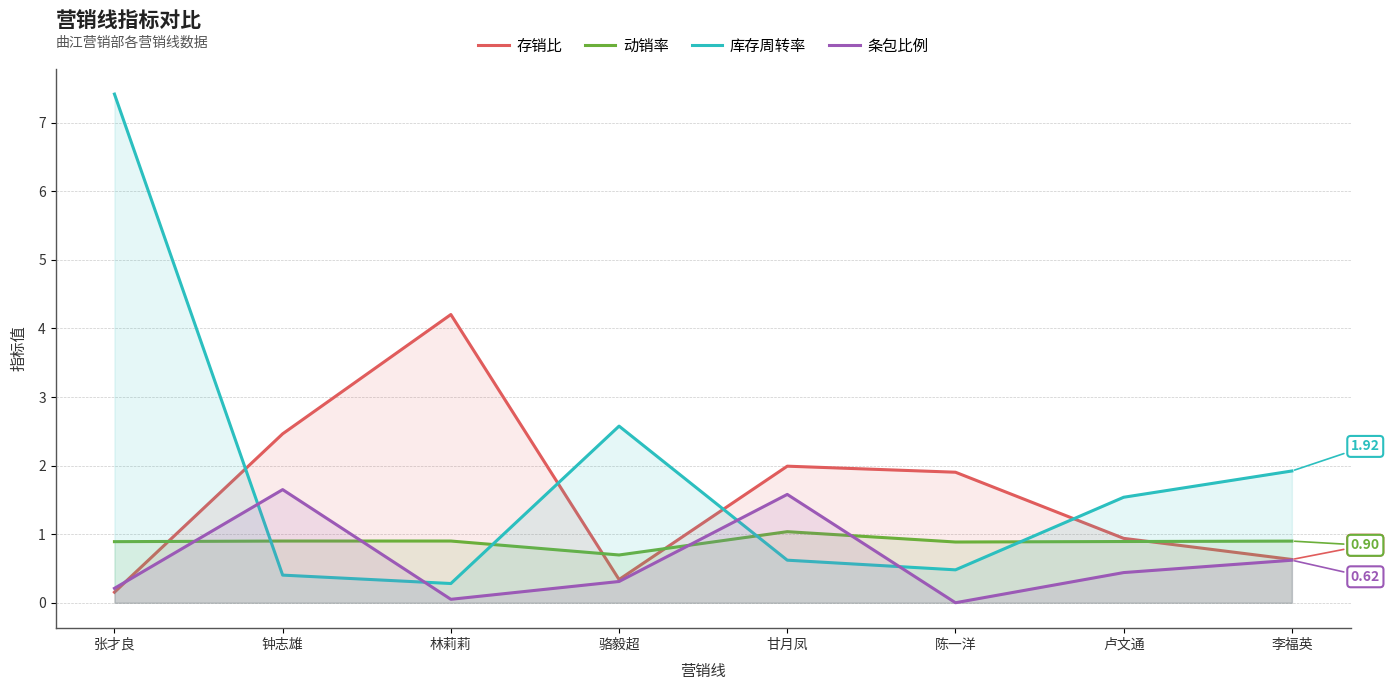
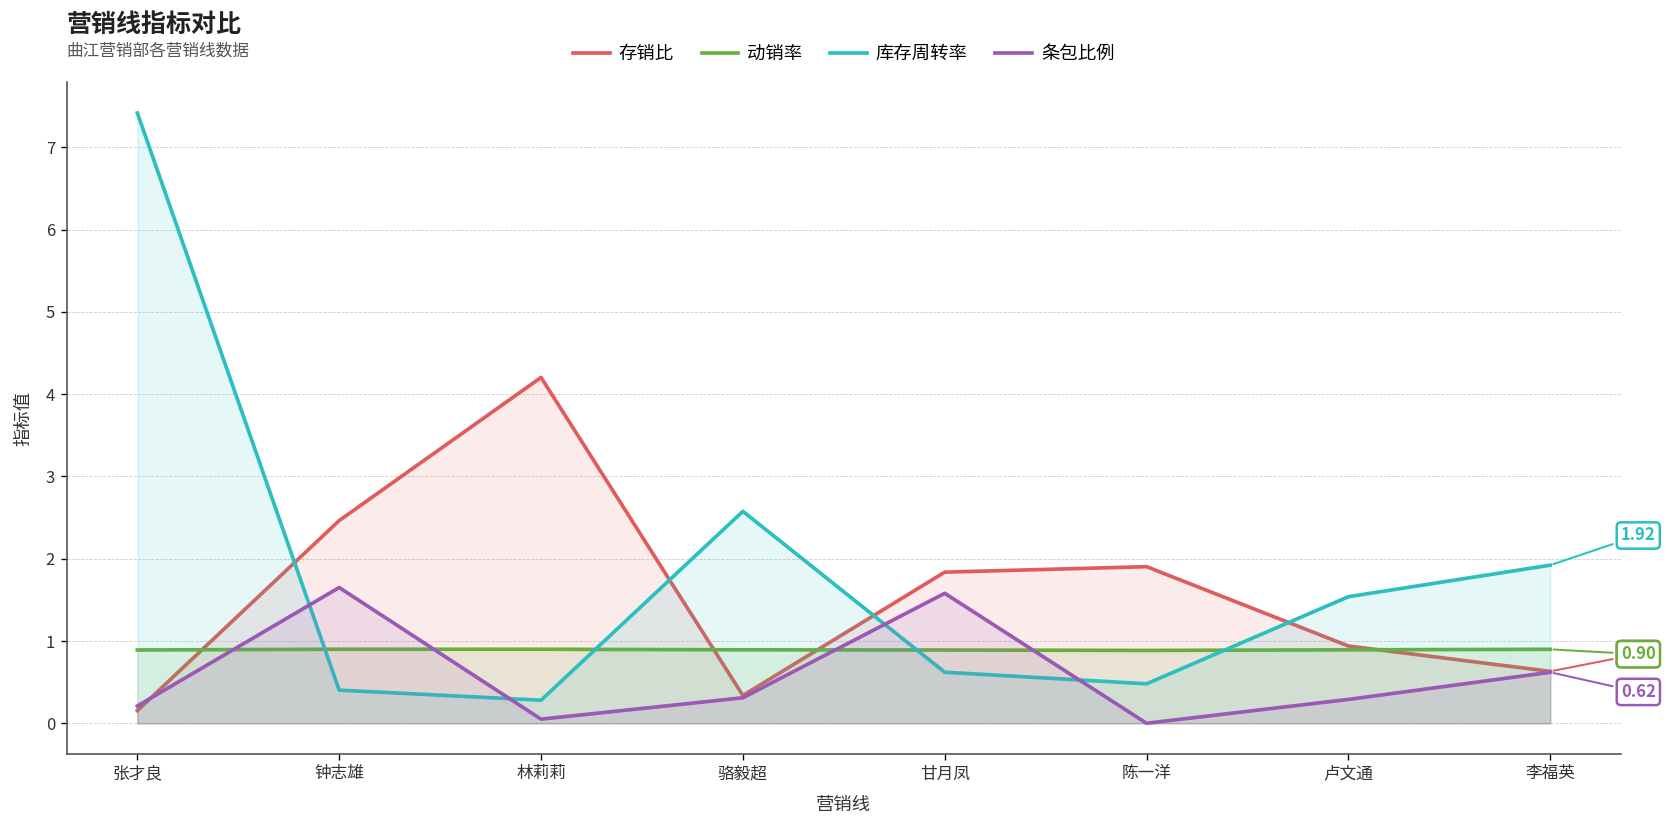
动销率, 骆毅超: 0.7 -> 0.9
存销比, 甘月凤: 2.0 -> 1.8
动销率, 甘月凤: 1.0 -> 0.9
条包比例, 卢文通: 0.4 -> 0.3
